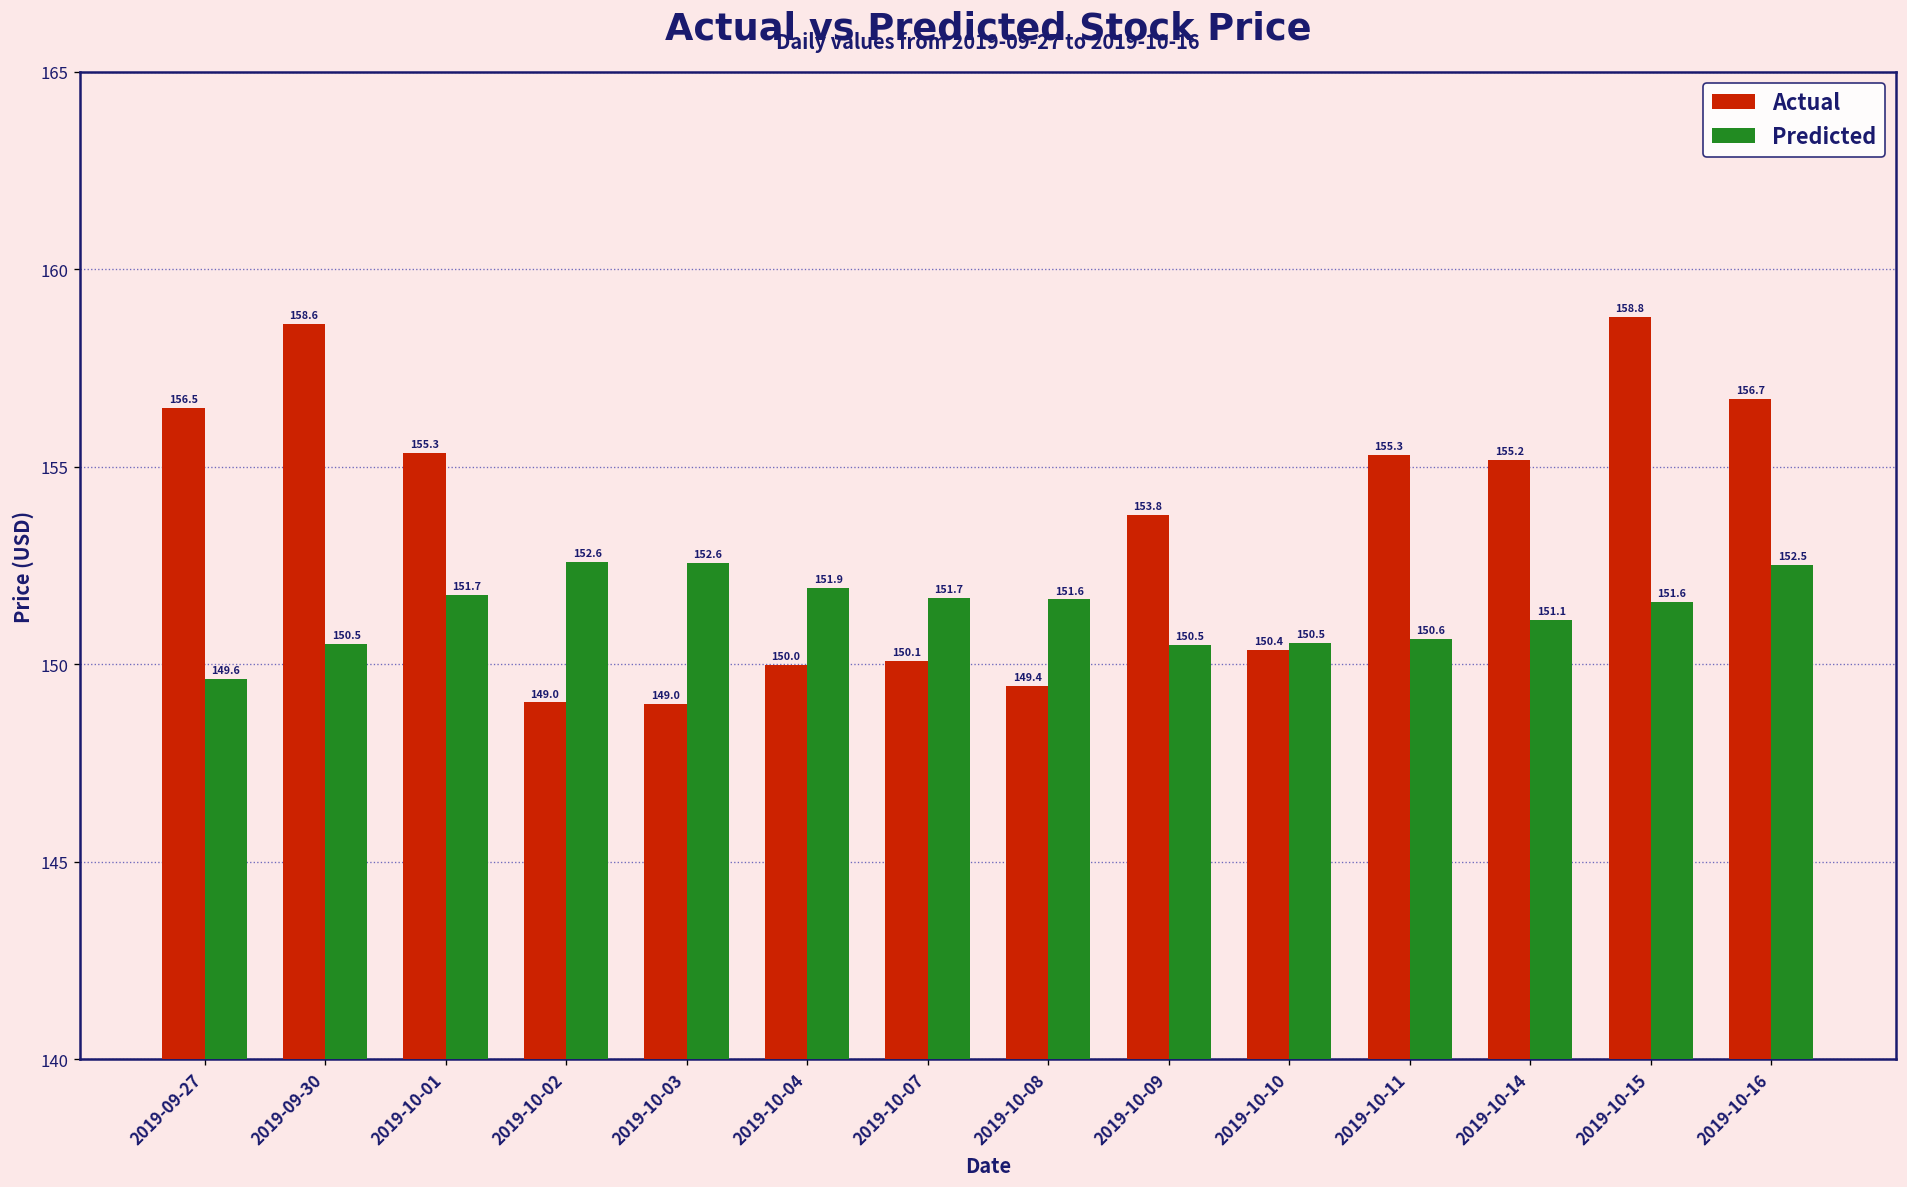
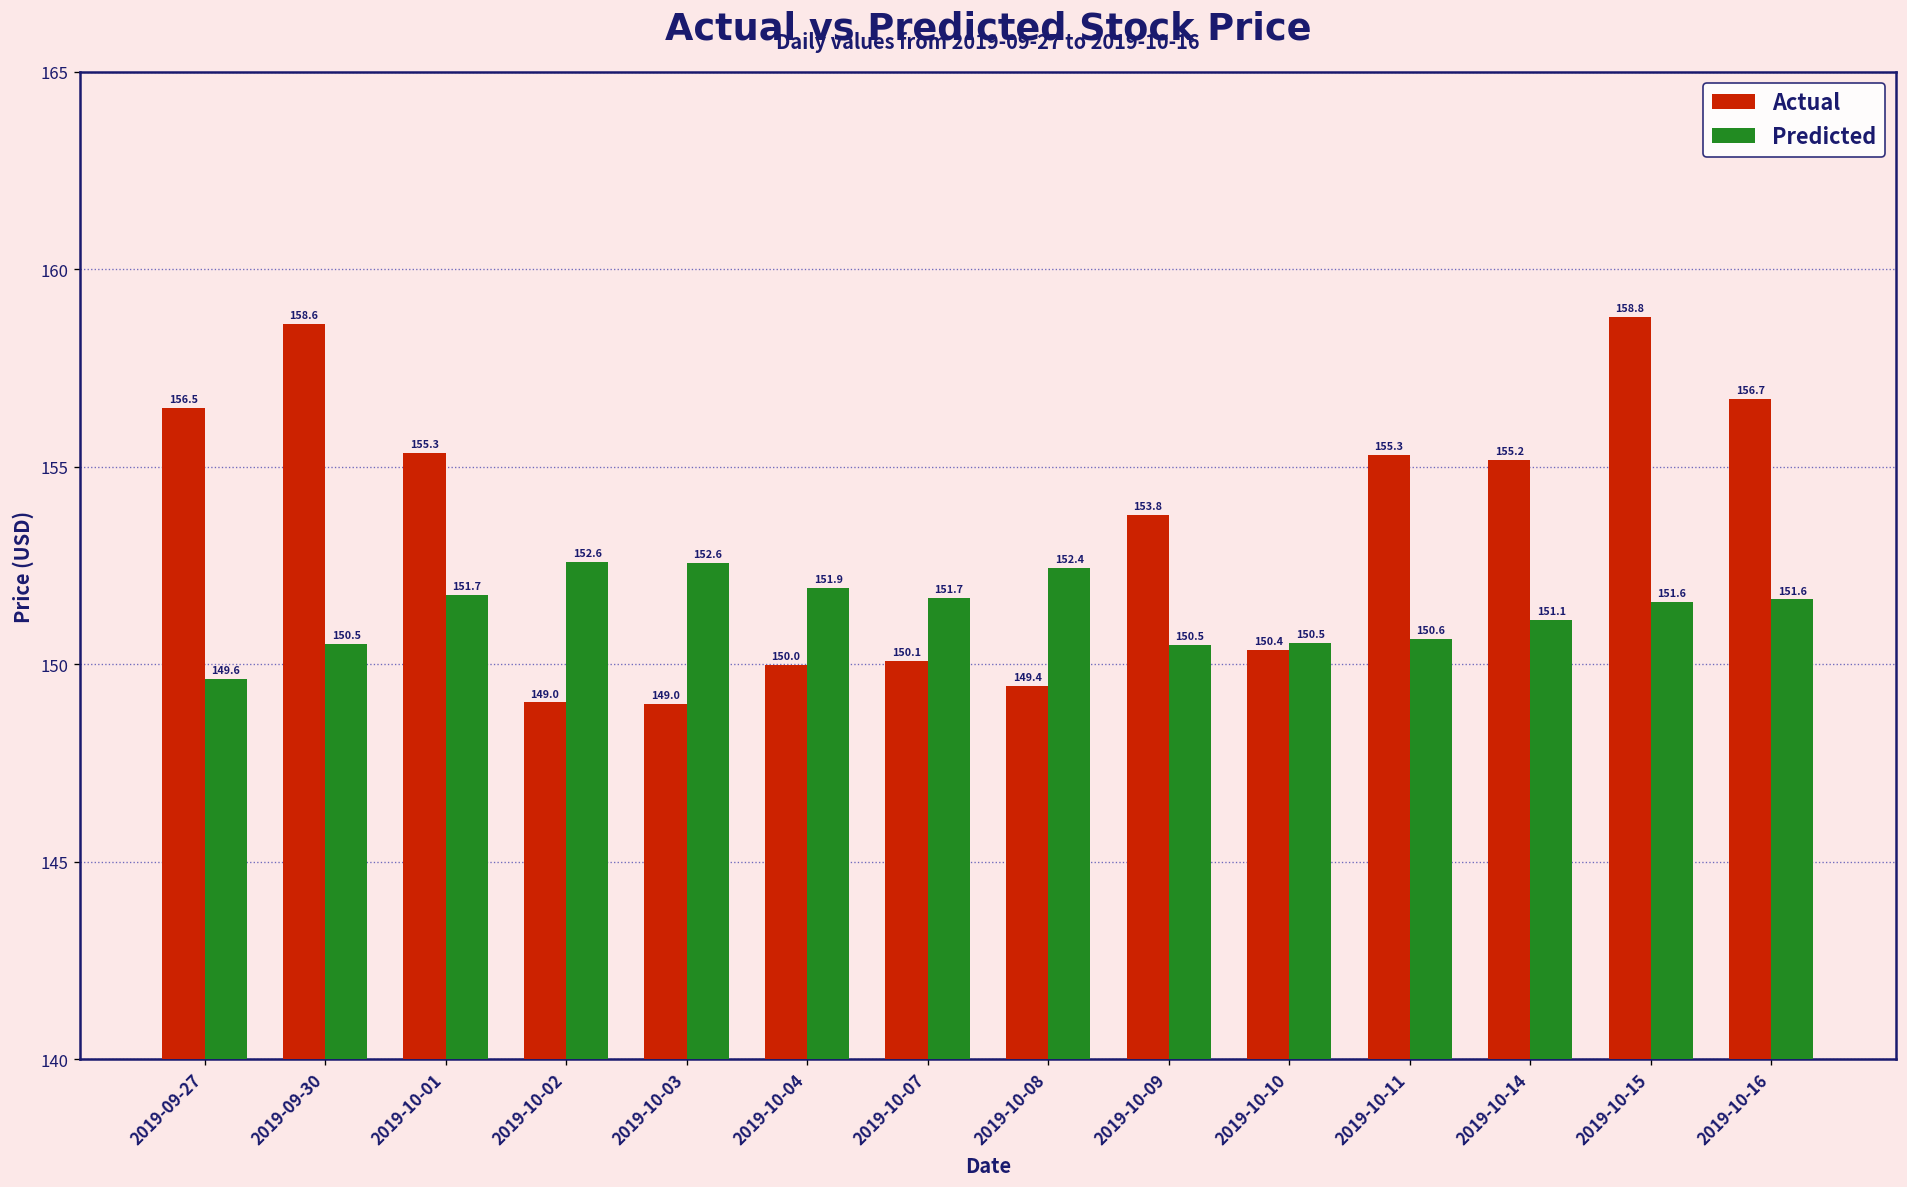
Predicted, 2019-10-08: 151.6 -> 152.4
Predicted, 2019-10-16: 152.5 -> 151.6
